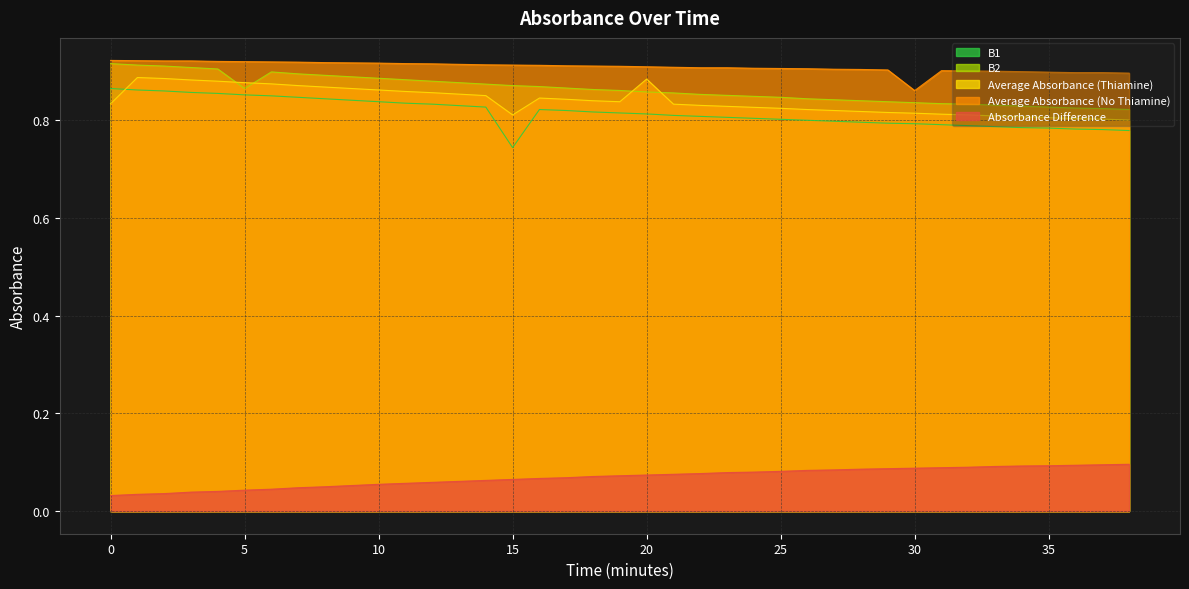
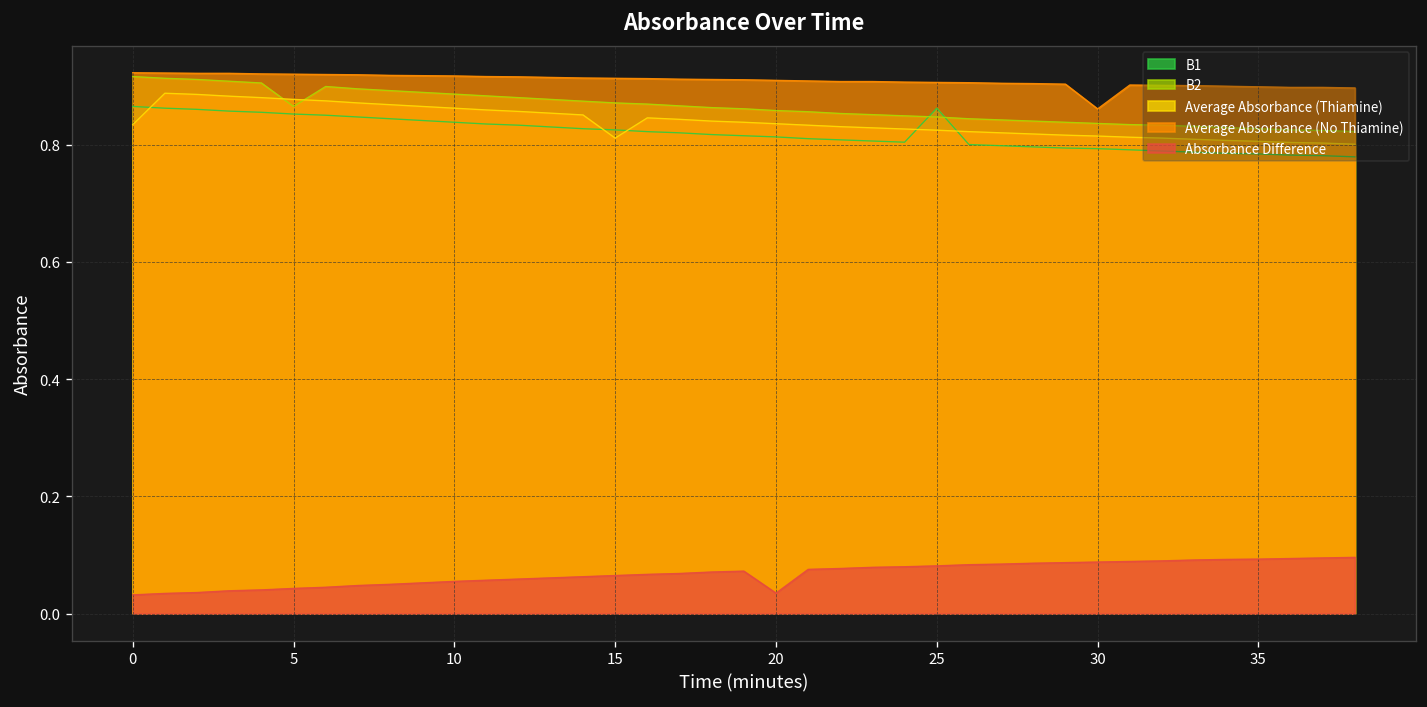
B1, 15: 0.74 -> 0.83
Average Absorbance (Thiamine), 20: 0.88 -> 0.84
Absorbance Difference, 20: 0.07 -> 0.04
B1, 25: 0.80 -> 0.86
